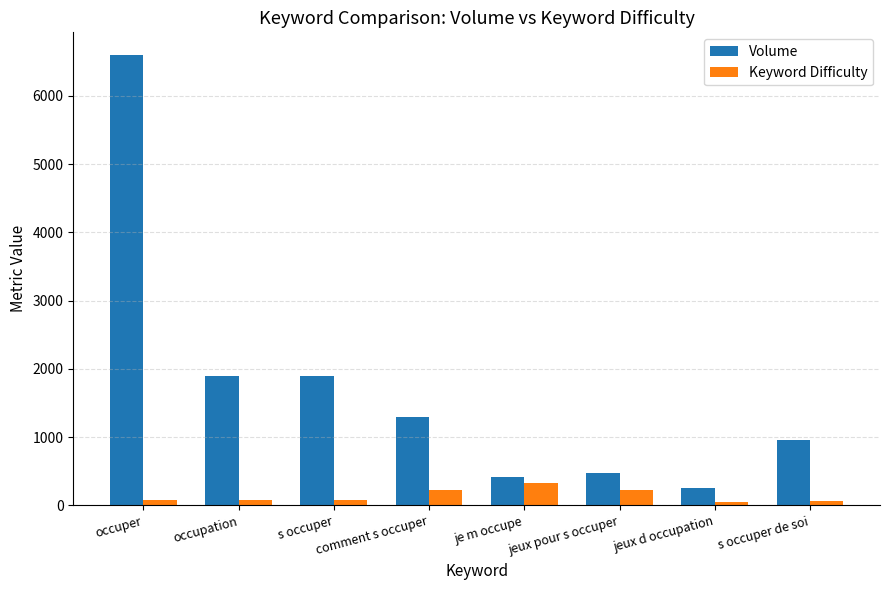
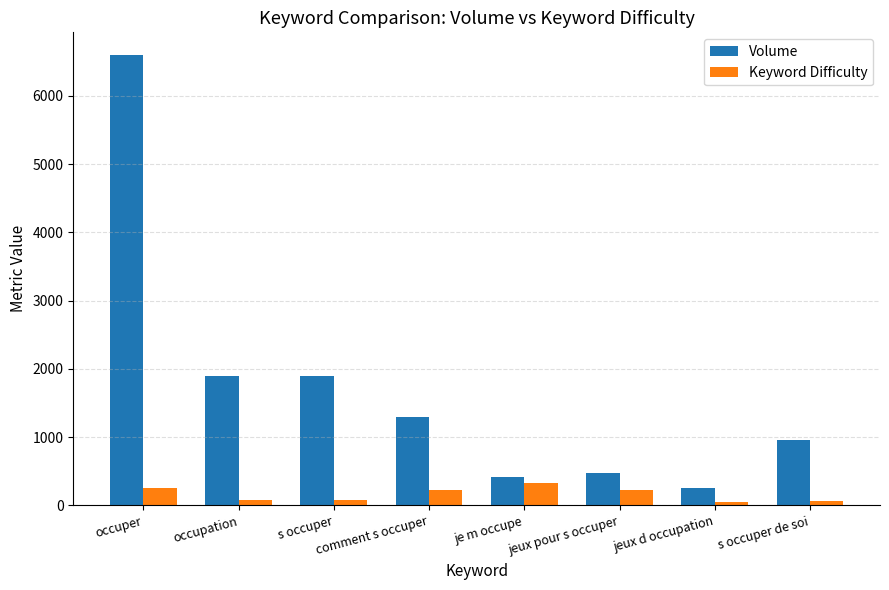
Keyword Difficulty, occuper: 100 -> 300
